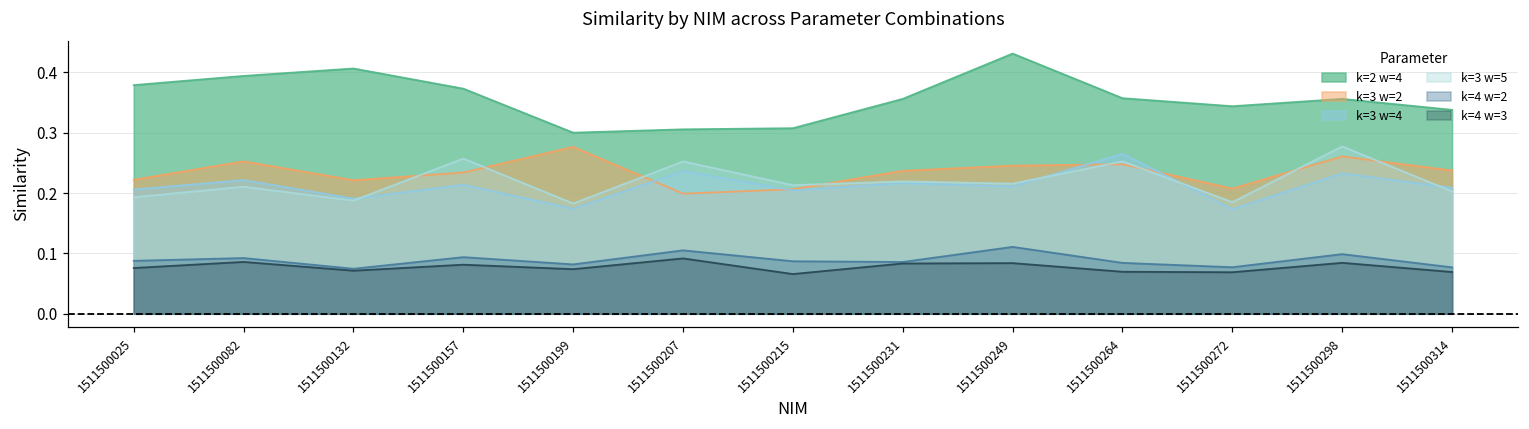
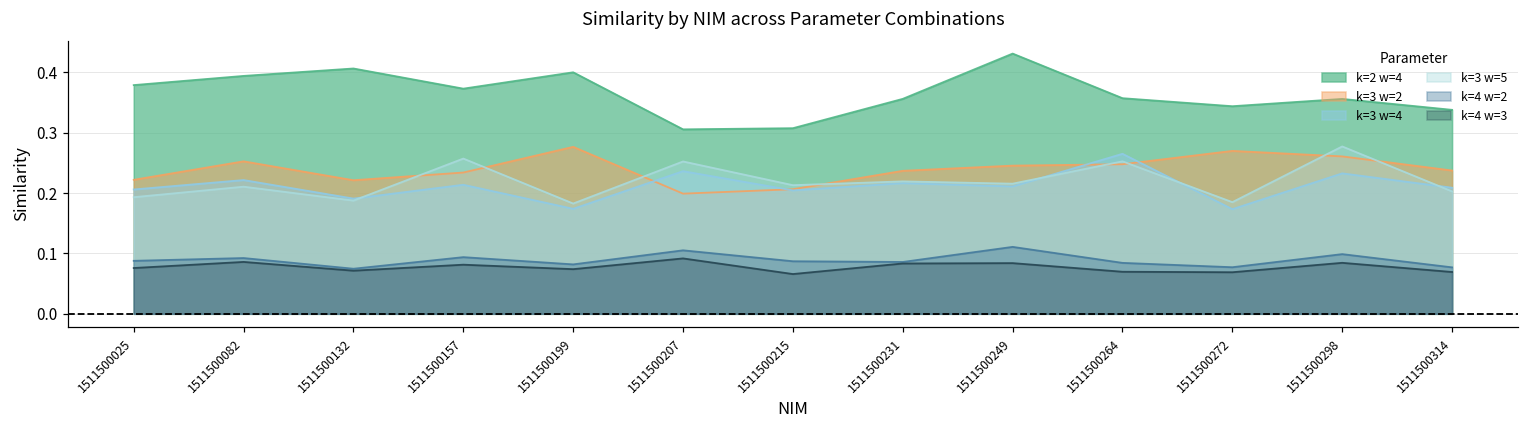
k=2 w=4, 1511500199: 0.3 -> 0.4
k=3 w=2, 1511500272: 0.21 -> 0.27
